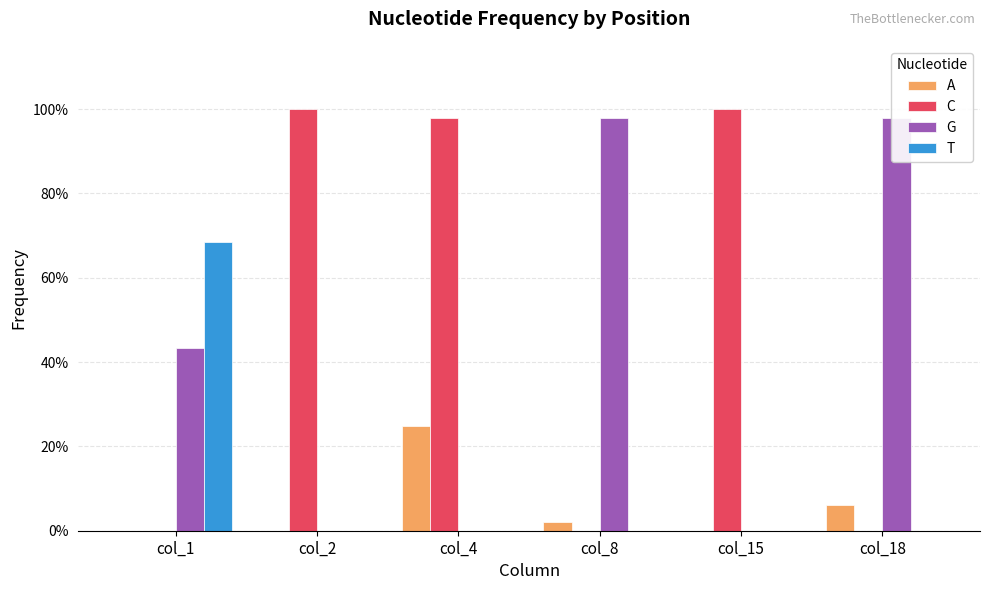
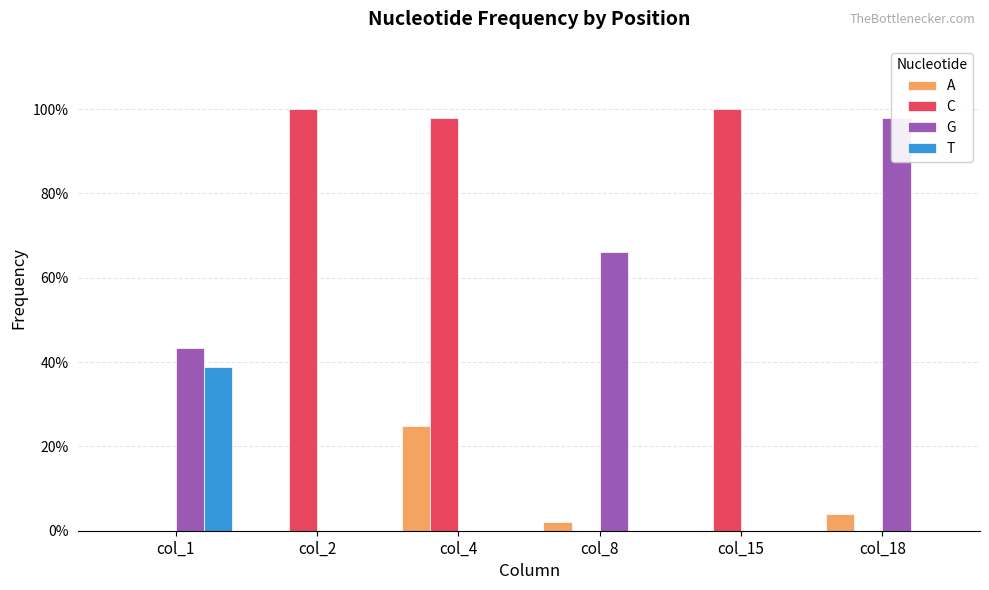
T, col_1: 68% -> 39%
G, col_8: 98% -> 66%
A, col_18: 6% -> 4%
